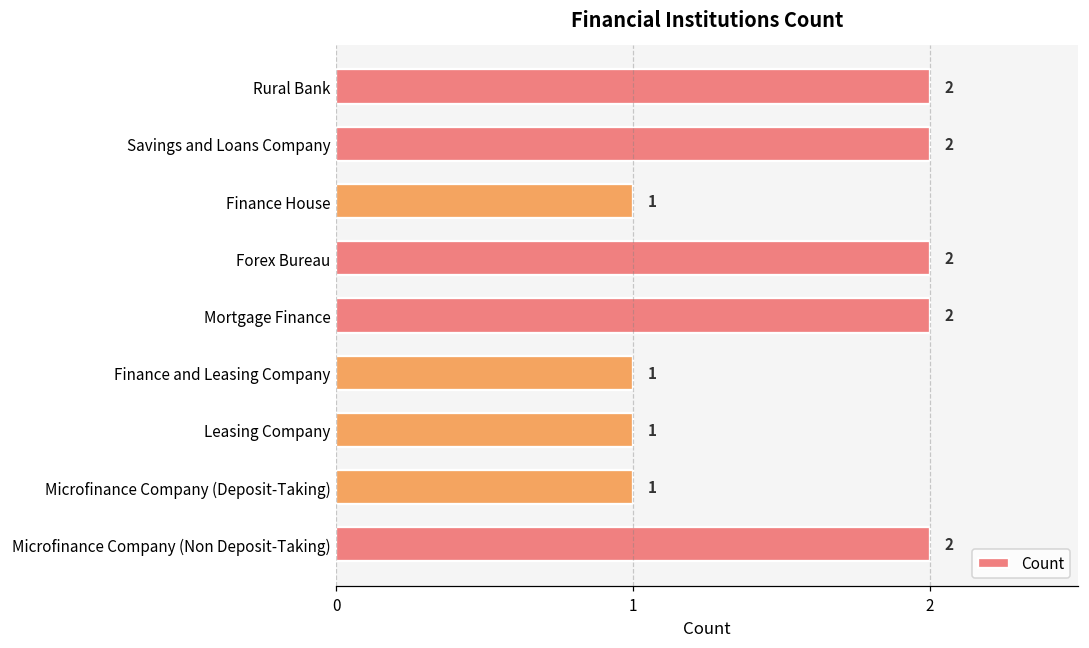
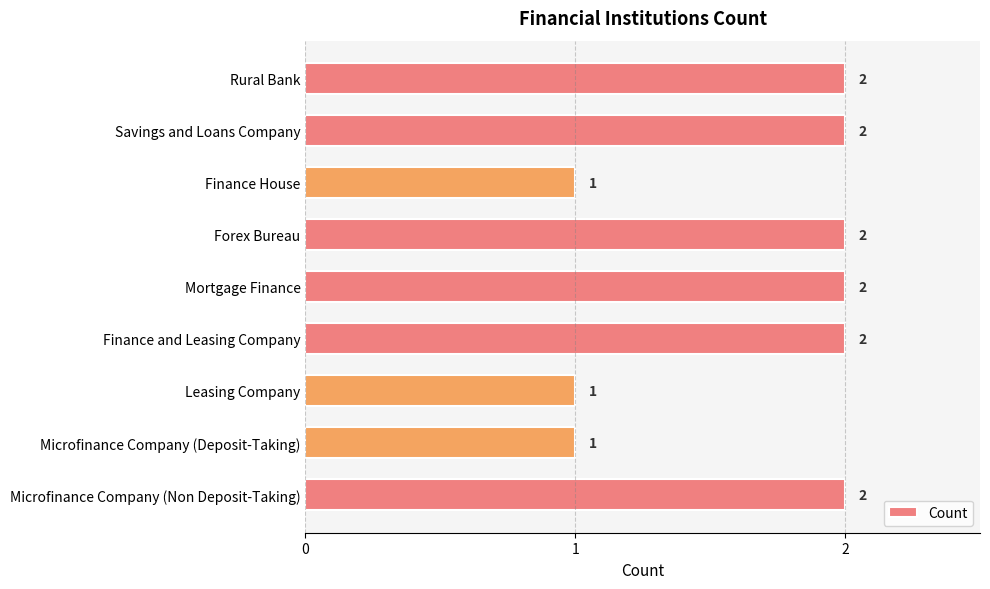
Finance and Leasing Company: 1 -> 2
